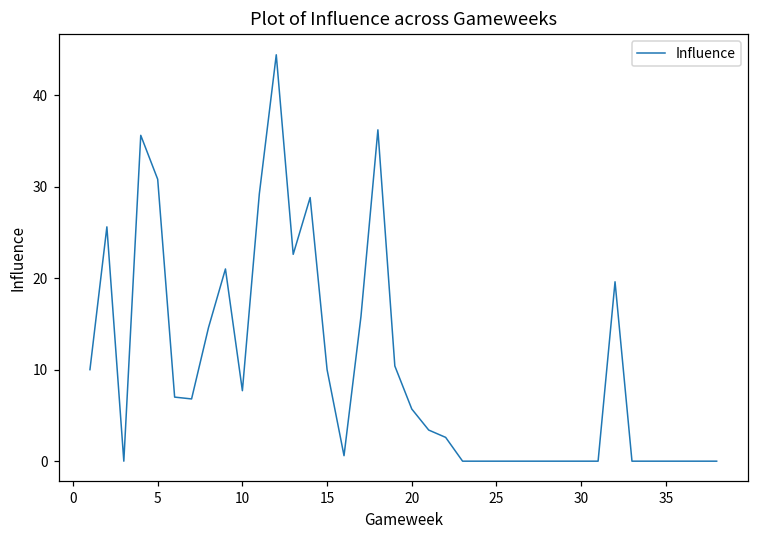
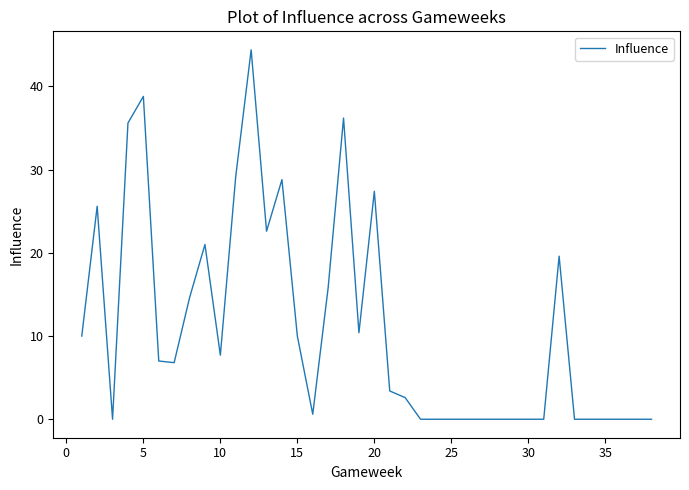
5: 31 -> 39
20: 6 -> 27
